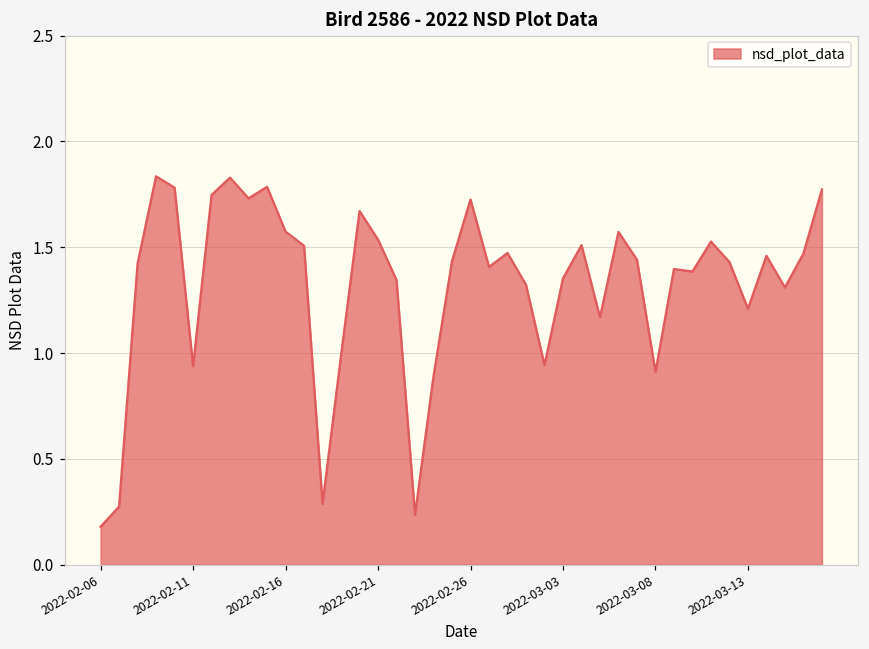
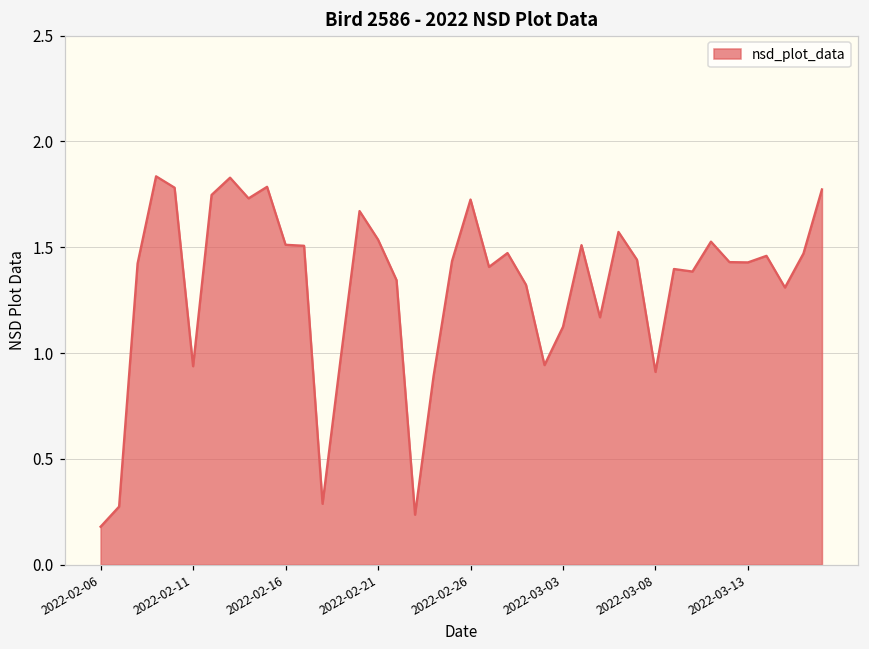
2022-02-16: 1.57 -> 1.51
2022-03-03: 1.35 -> 1.12
2022-03-13: 1.21 -> 1.43
